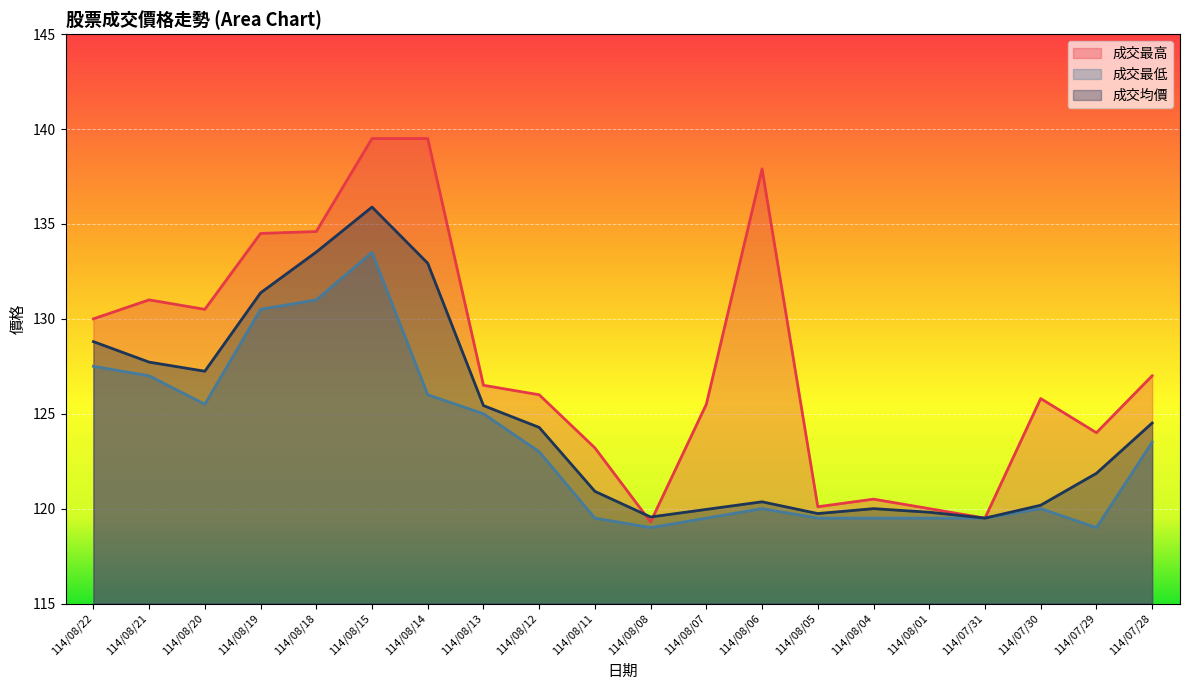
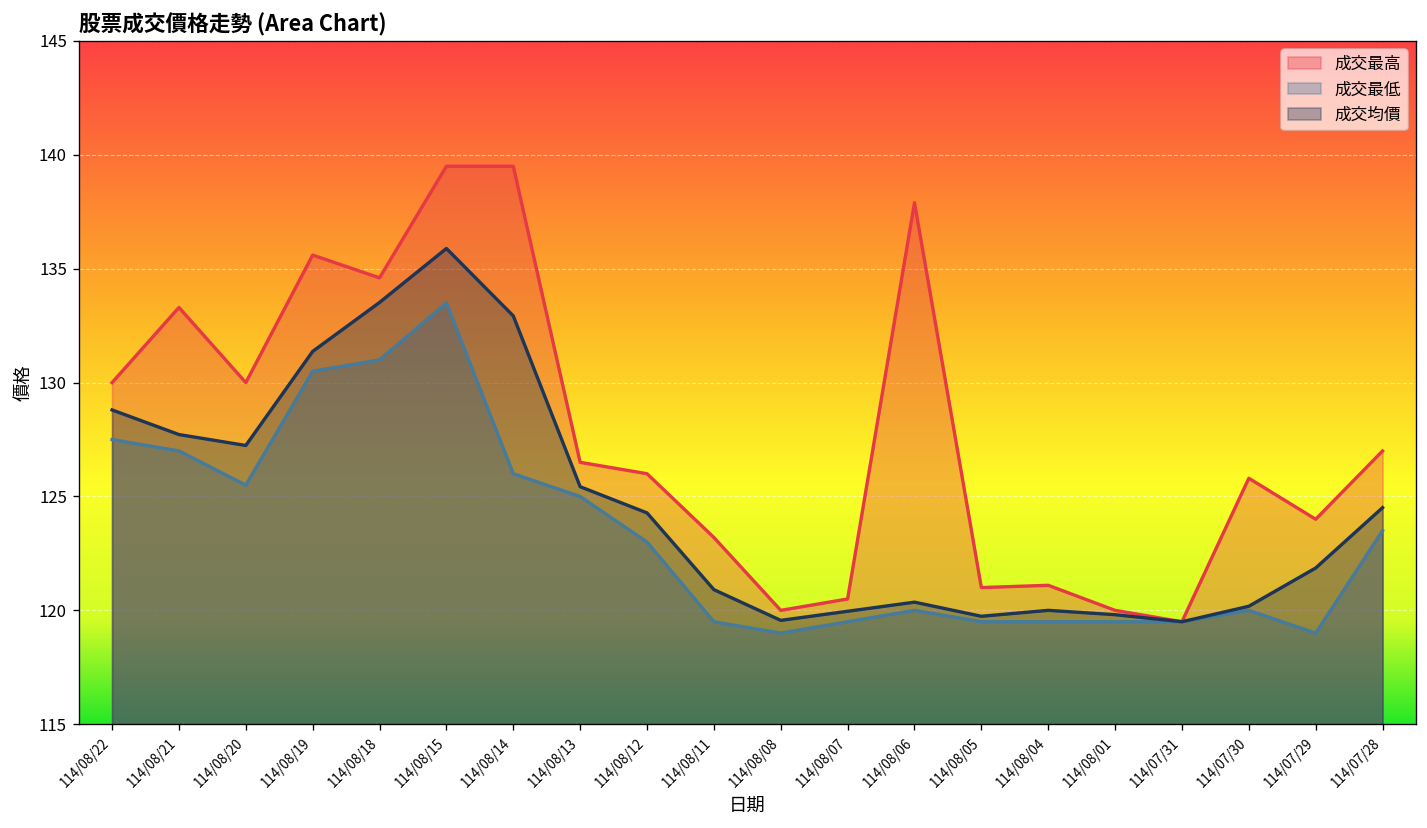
成交最高, 114/08/21: 131.0 -> 133.3
成交最高, 114/08/20: 130.5 -> 130.0
成交最高, 114/08/19: 134.5 -> 135.6
成交最高, 114/08/08: 119.3 -> 120.0
成交最高, 114/08/07: 125.5 -> 120.5
成交最高, 114/08/05: 120.1 -> 121.0
成交最高, 114/08/04: 120.5 -> 121.1
